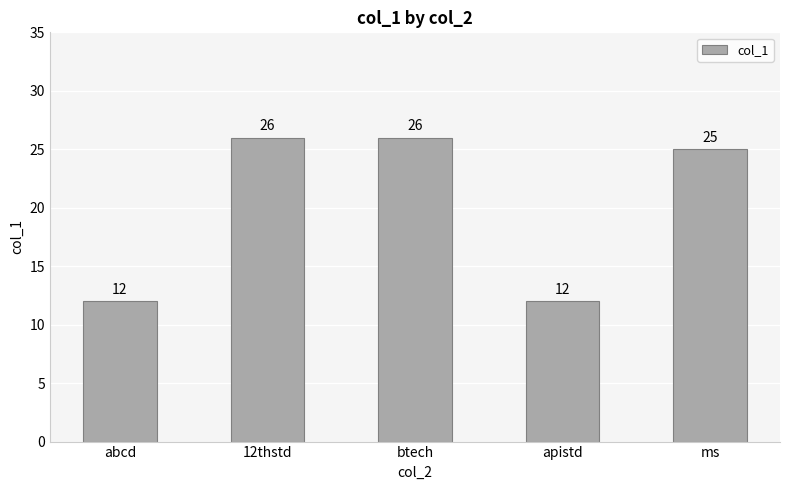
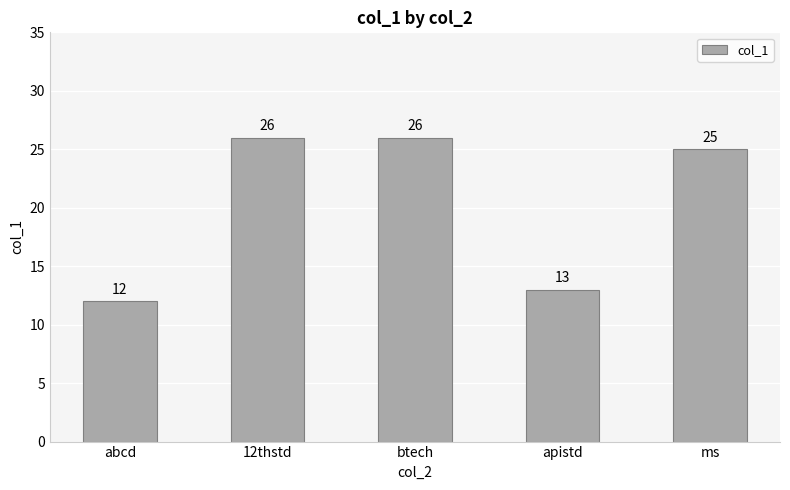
apistd: 12 -> 13
